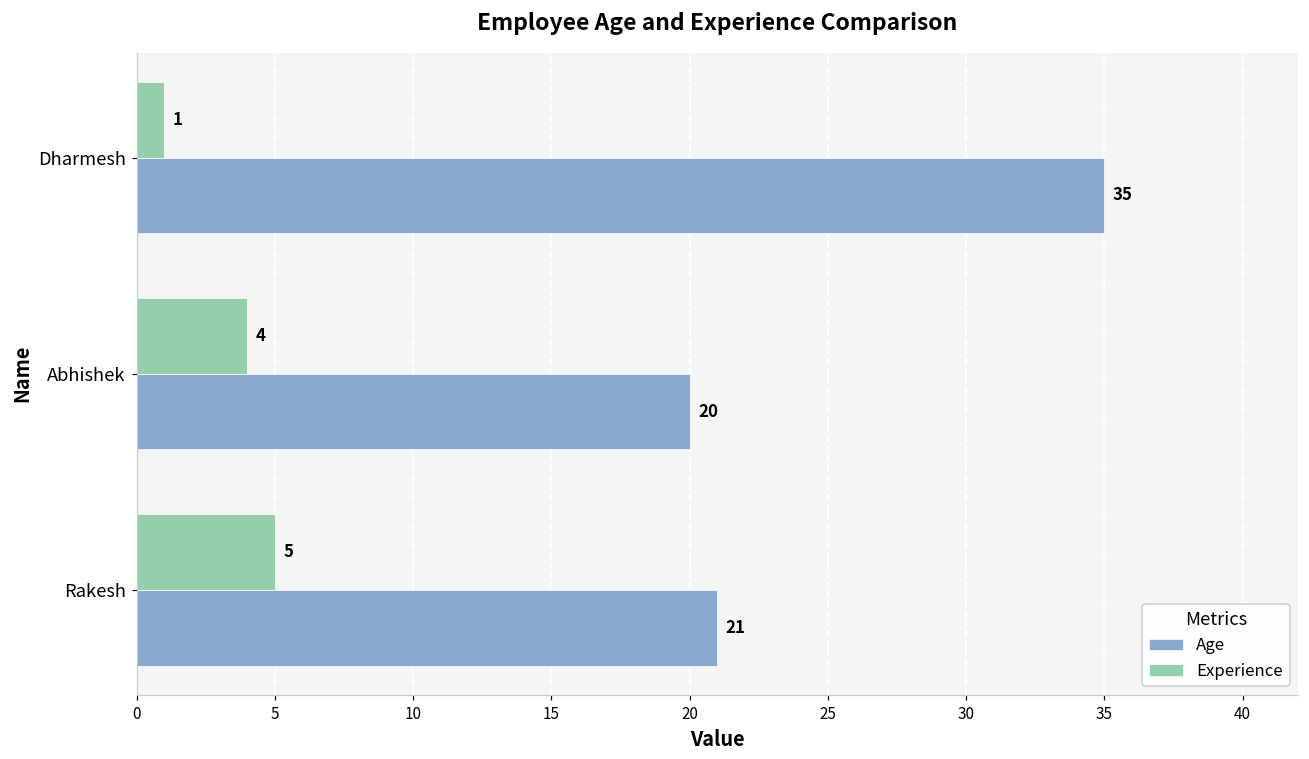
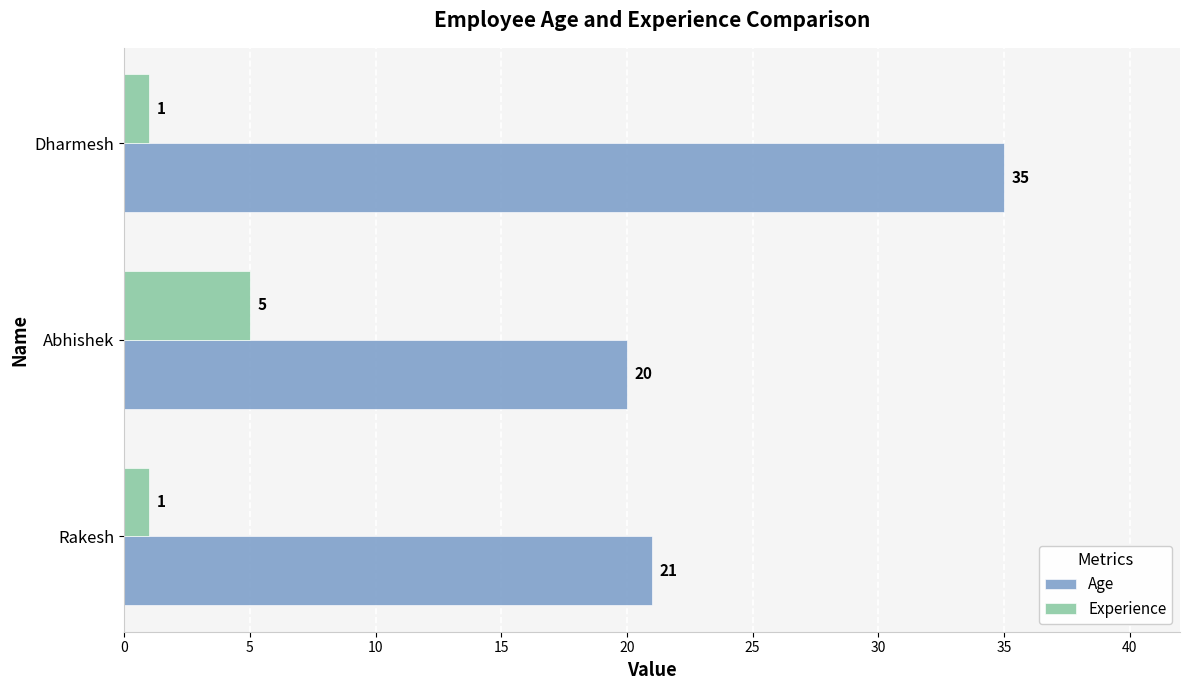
Experience, Abhishek: 4 -> 5
Experience, Rakesh: 5 -> 1
